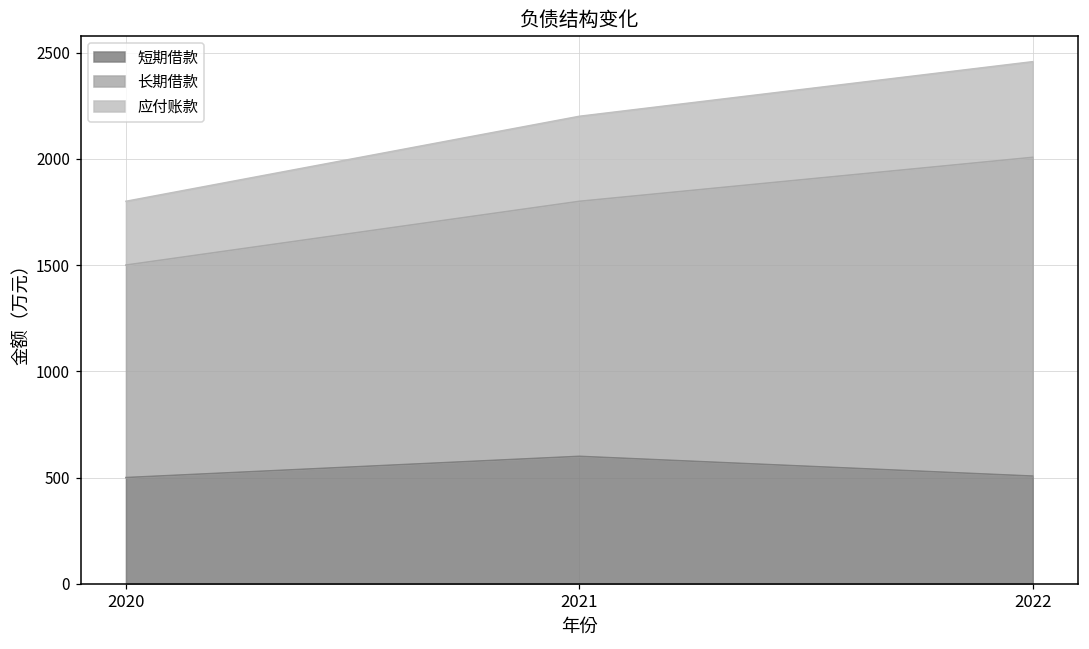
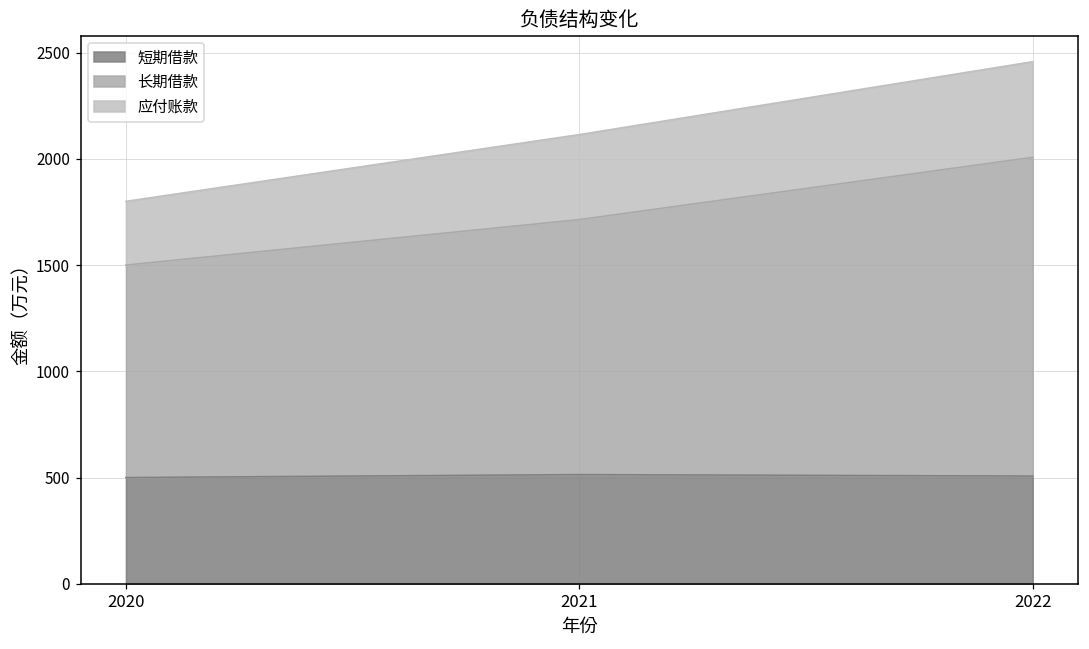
短期借款, 2021: 600 -> 510
